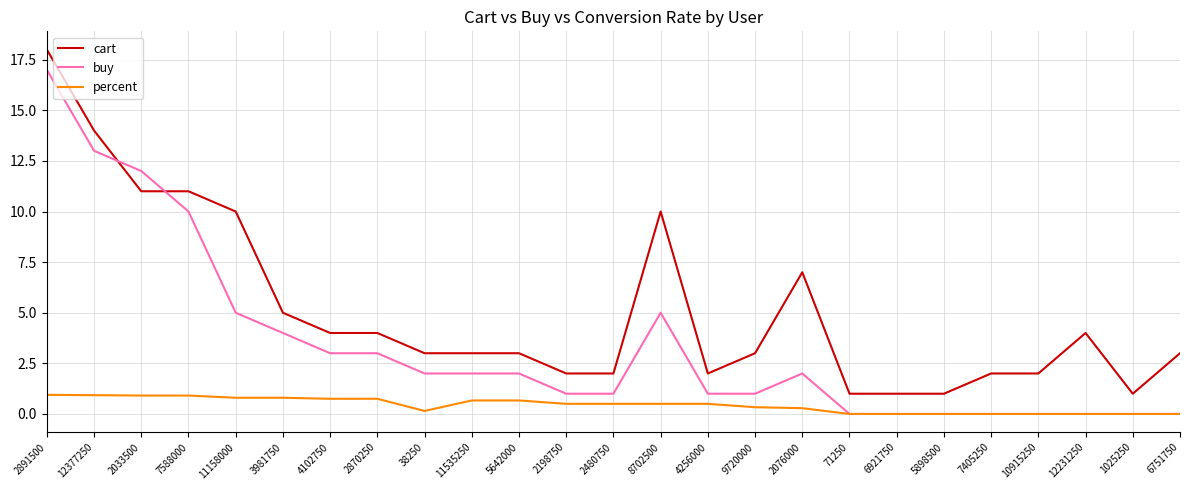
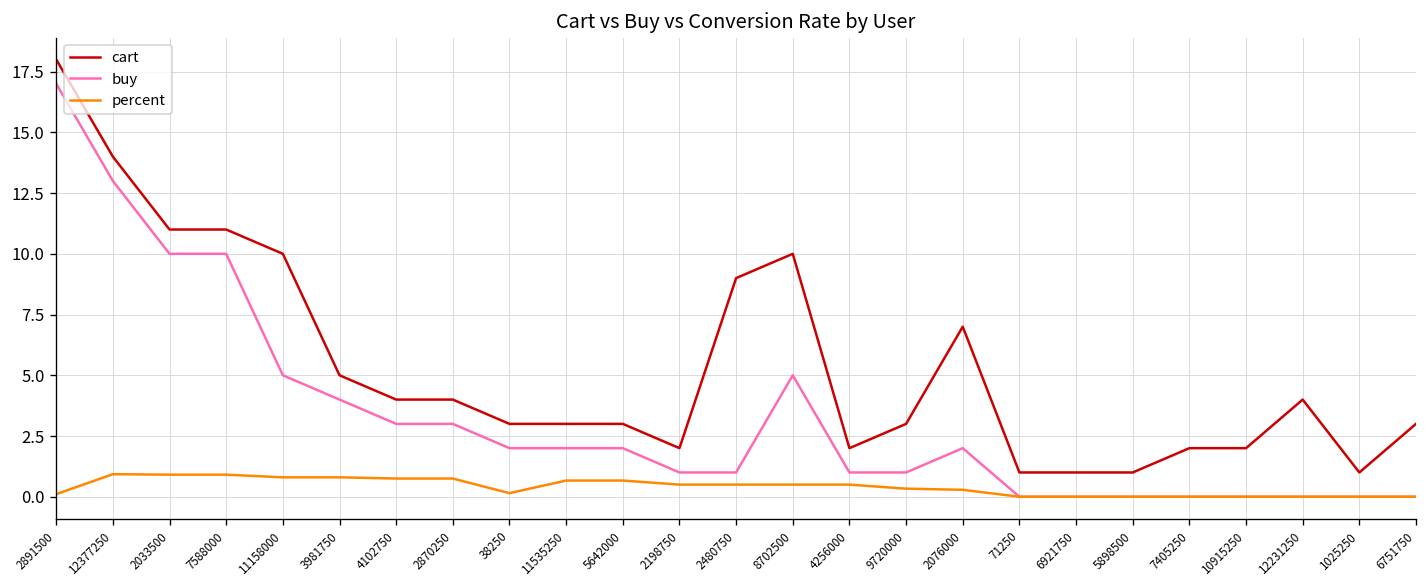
percent, 2891500: 0.9 -> 0.1
buy, 2033500: 12 -> 10
cart, 2480750: 2 -> 9
